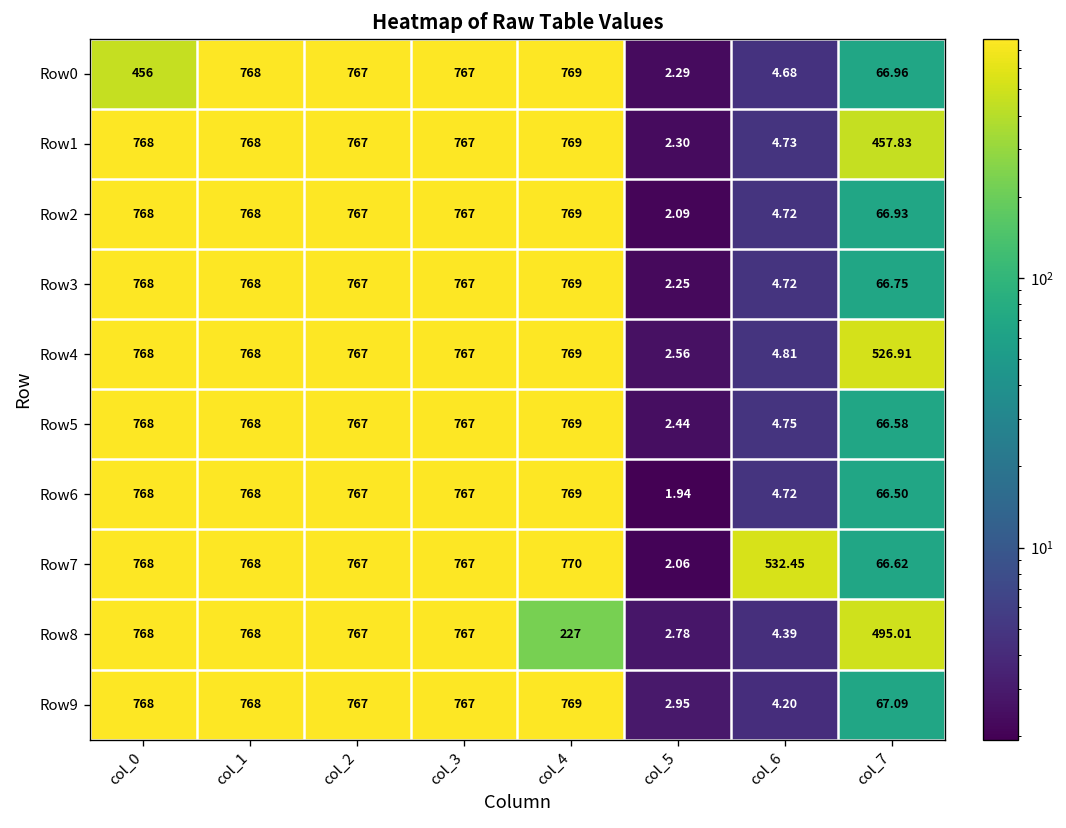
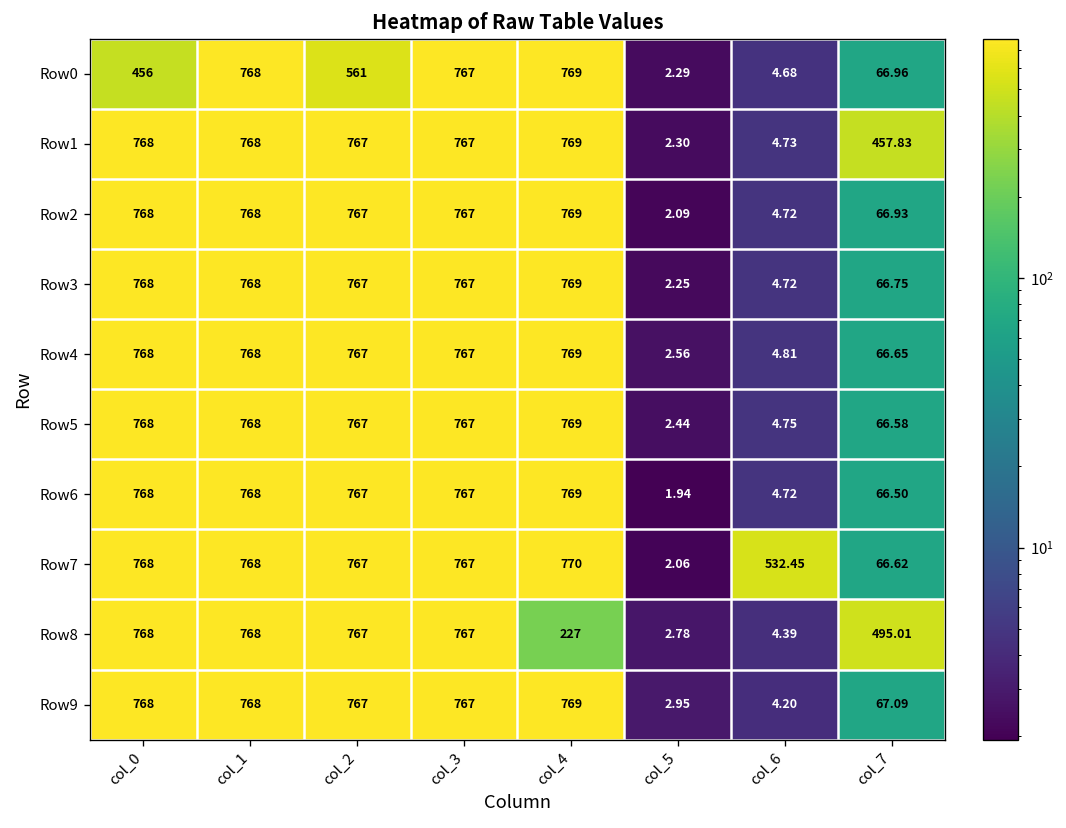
Row0, col_2: 767 -> 561
Row4, col_7: 526.91 -> 66.65
